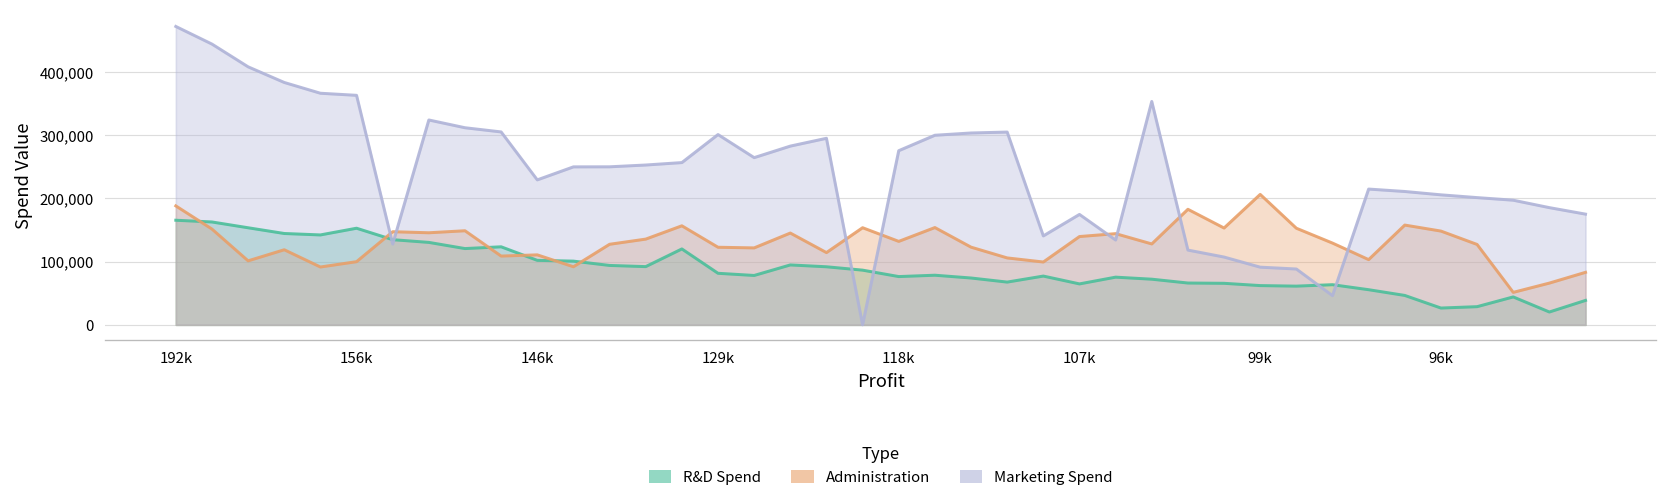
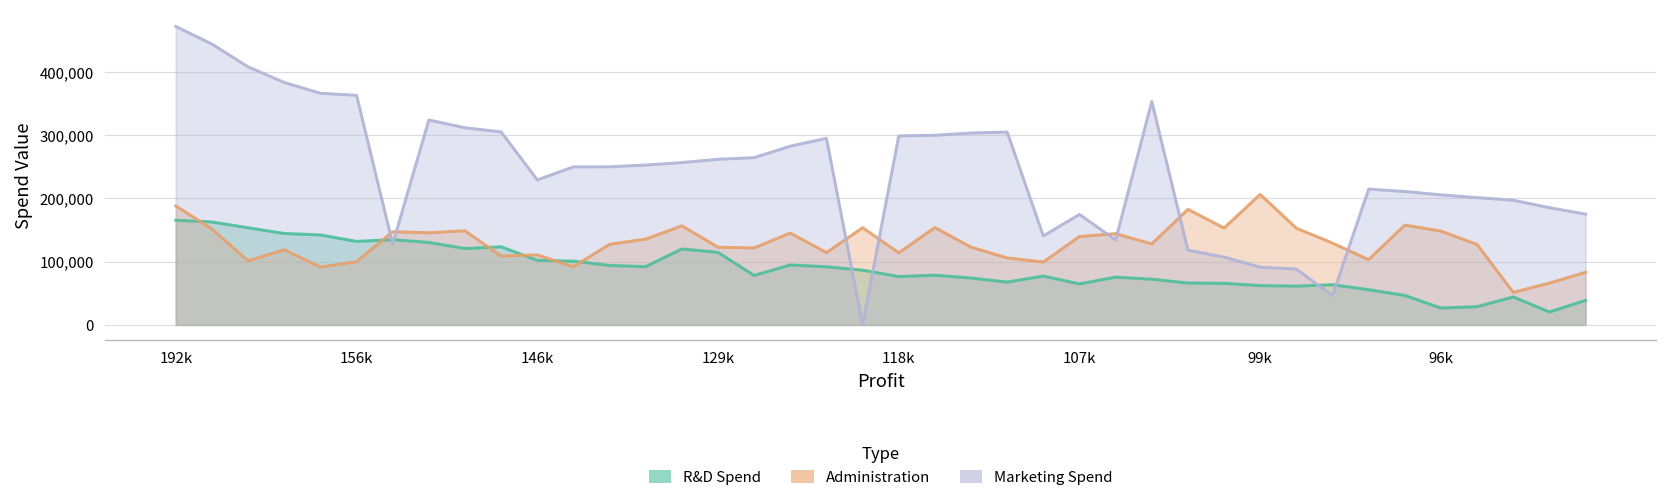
R&D Spend, 156k: 150,000 -> 130,000
R&D Spend, 129k: 80,000 -> 110,000
Marketing Spend, 129k: 300,000 -> 260,000
Administration, 118k: 130,000 -> 110,000
Marketing Spend, 118k: 280,000 -> 300,000
